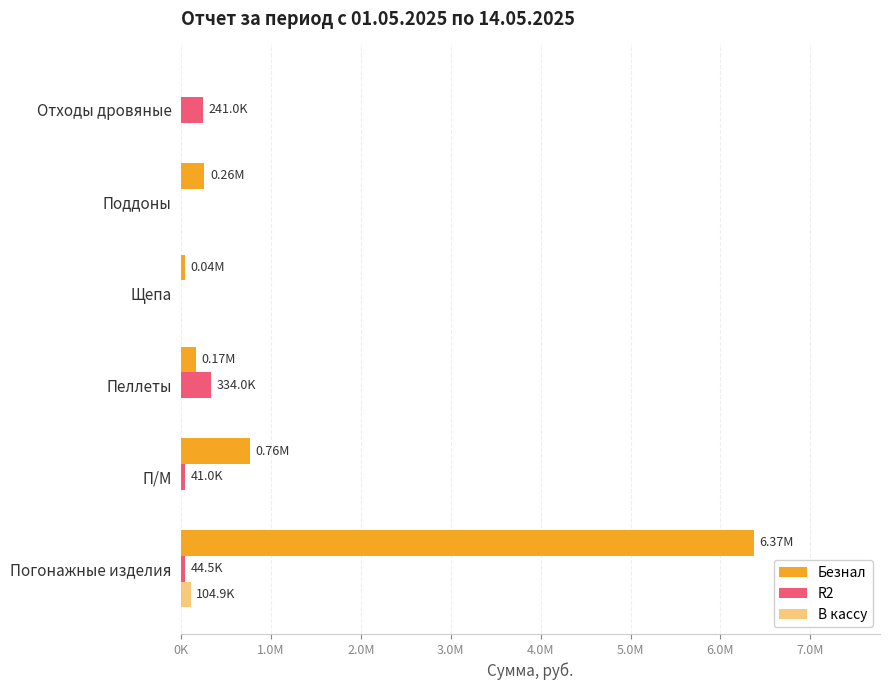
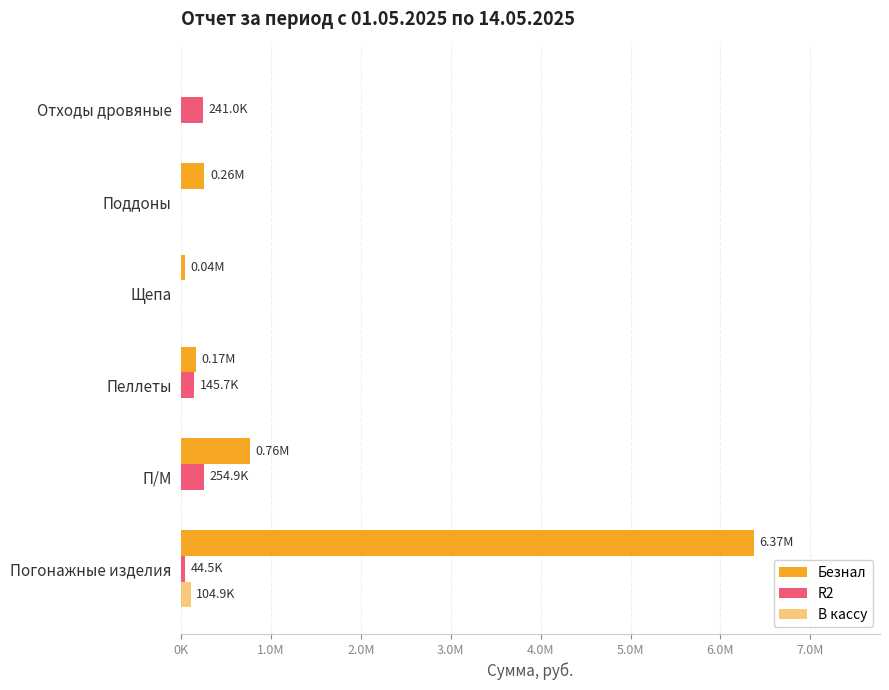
R2, Пеллеты: 334.0K -> 145.7K
R2, П/М: 41.0K -> 254.9K
